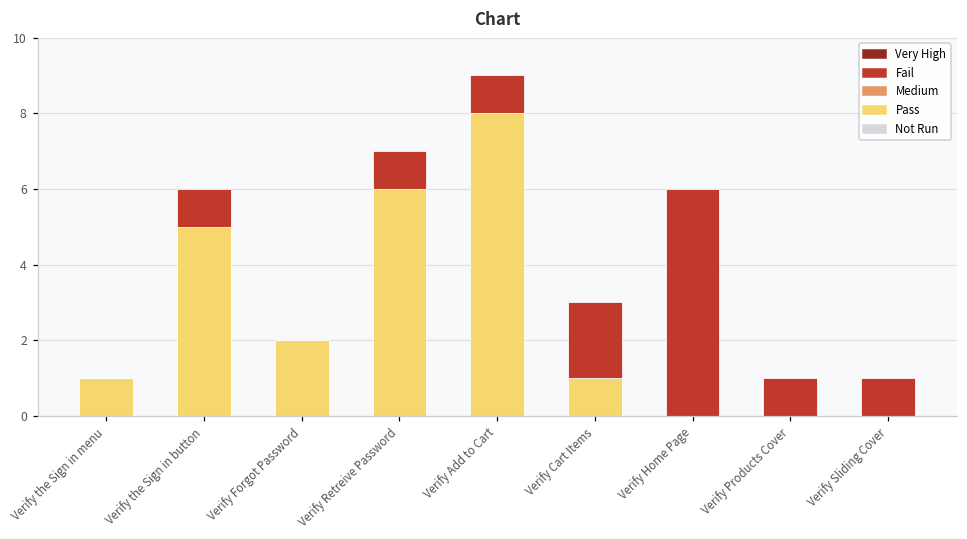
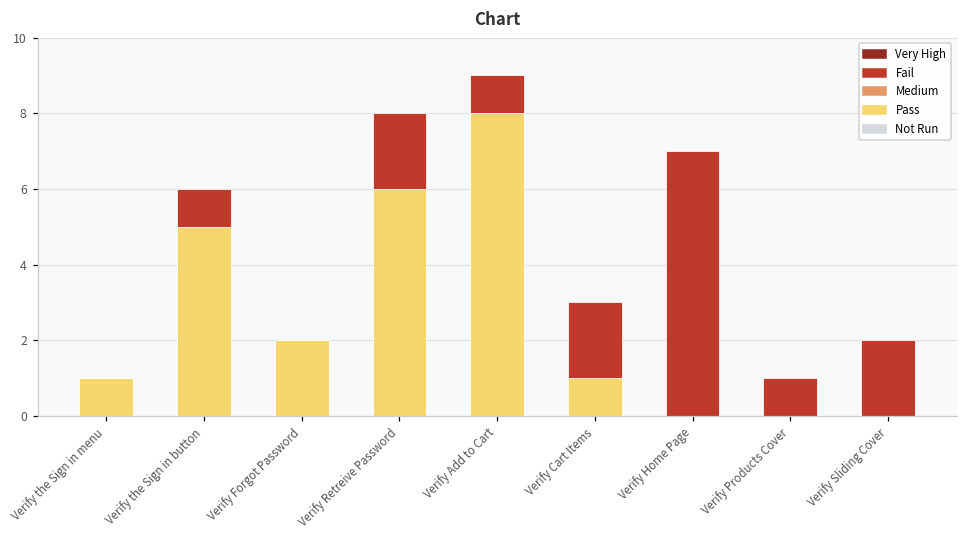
Fail, Verify Retreive Password: 1 -> 2
Fail, Verify Home Page: 6 -> 7
Fail, Verify Sliding Cover: 1 -> 2
